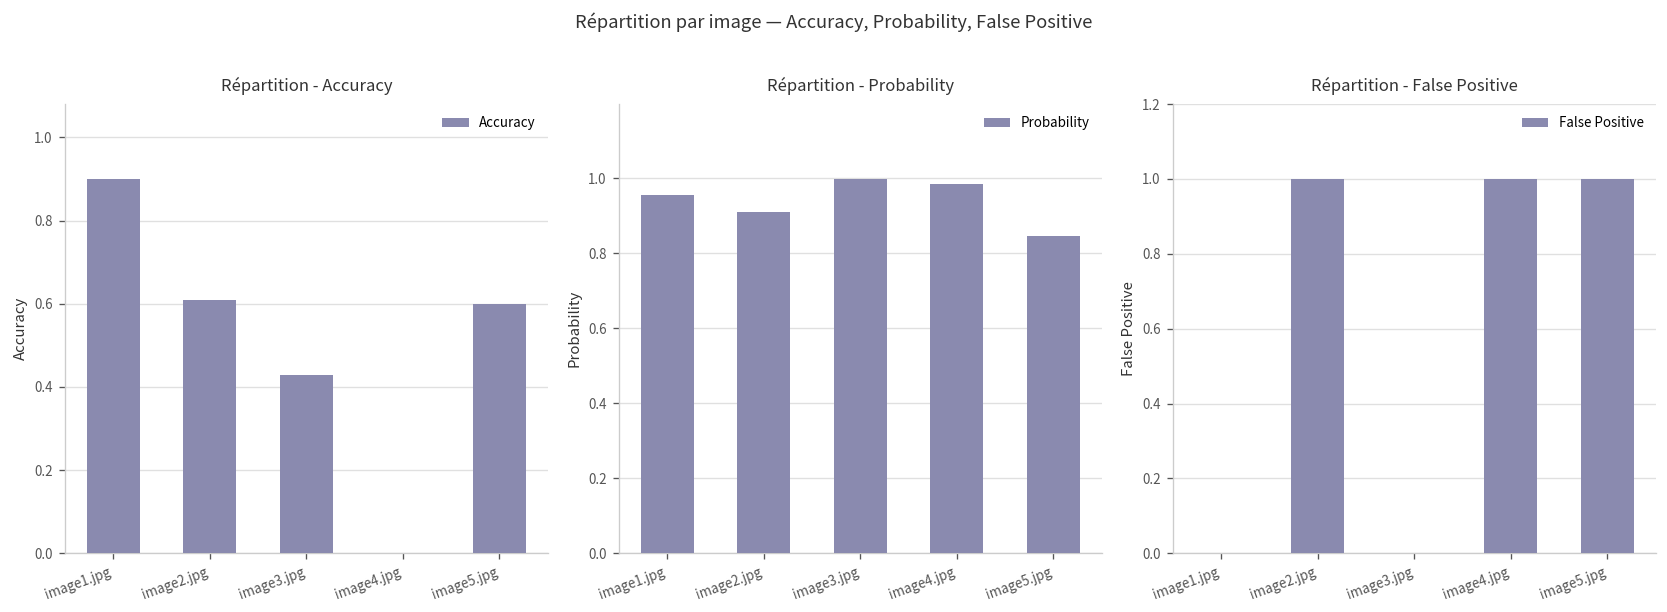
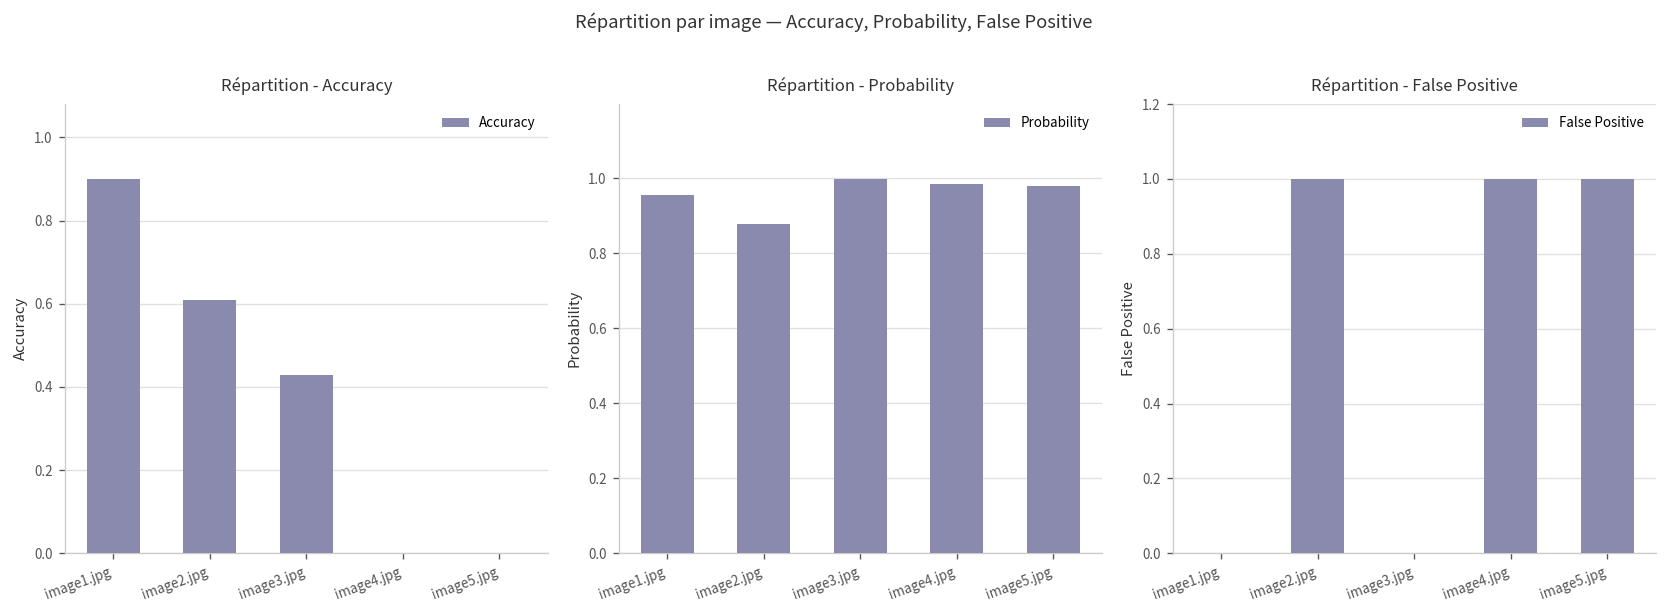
Répartition - Accuracy, image5.jpg: 0.6 -> 0.0
Répartition - Probability, image2.jpg: 0.91 -> 0.88
Répartition - Probability, image5.jpg: 0.85 -> 0.98
